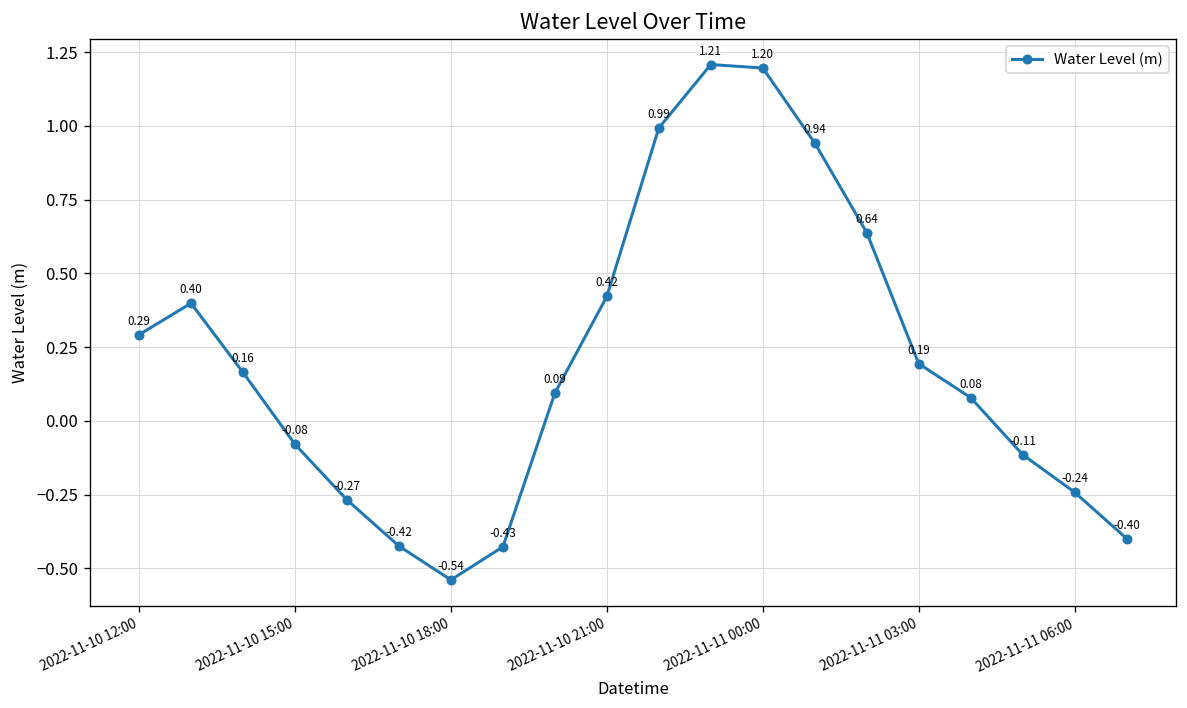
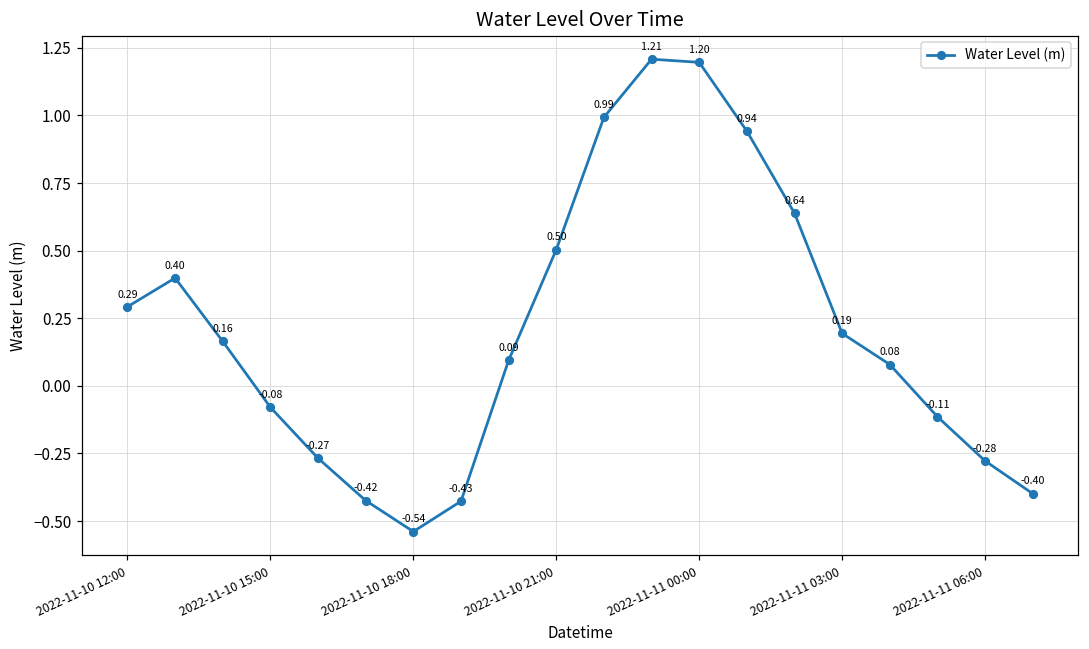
2022-11-10 21:00: 0.42 -> 0.50
2022-11-11 06:00: -0.24 -> -0.28
